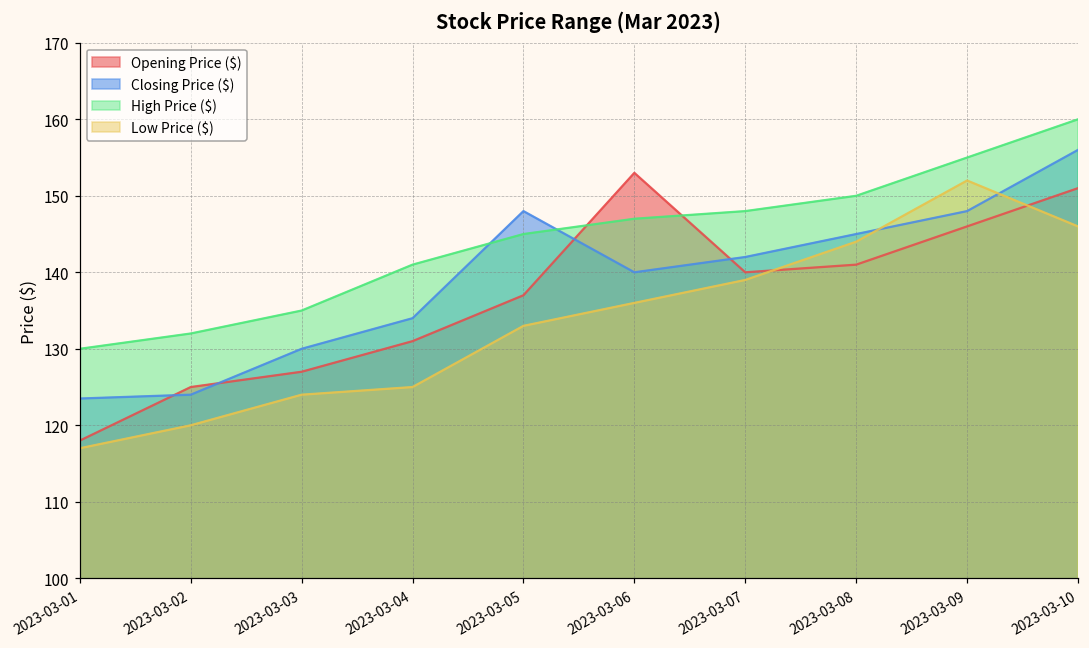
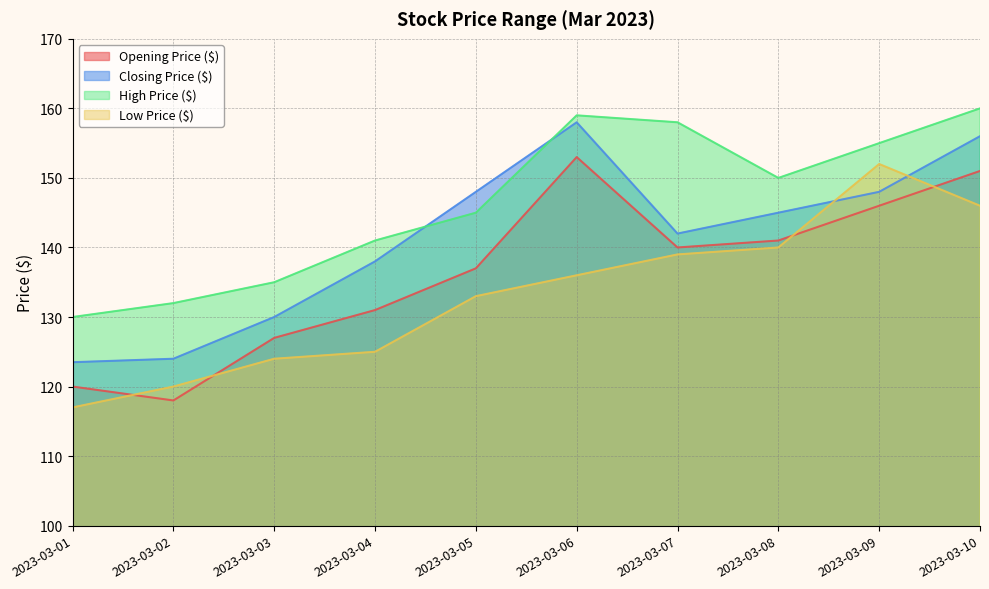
Opening Price ($), 2023-03-01: 118 -> 120
Opening Price ($), 2023-03-02: 125 -> 118
Closing Price ($), 2023-03-04: 134 -> 138
Closing Price ($), 2023-03-06: 140 -> 158
High Price ($), 2023-03-06: 147 -> 159
High Price ($), 2023-03-07: 148 -> 158
Low Price ($), 2023-03-08: 144 -> 140
